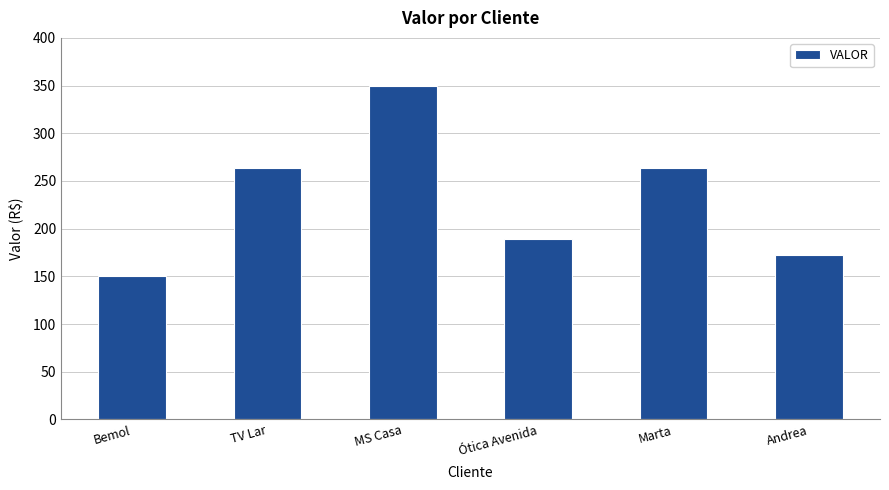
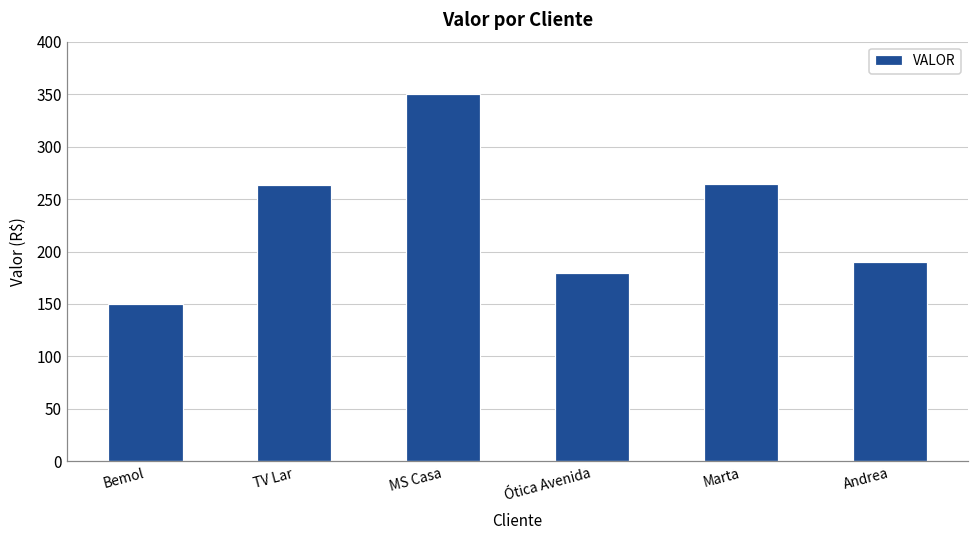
Ótica Avenida: 190 -> 180
Andrea: 170 -> 190
